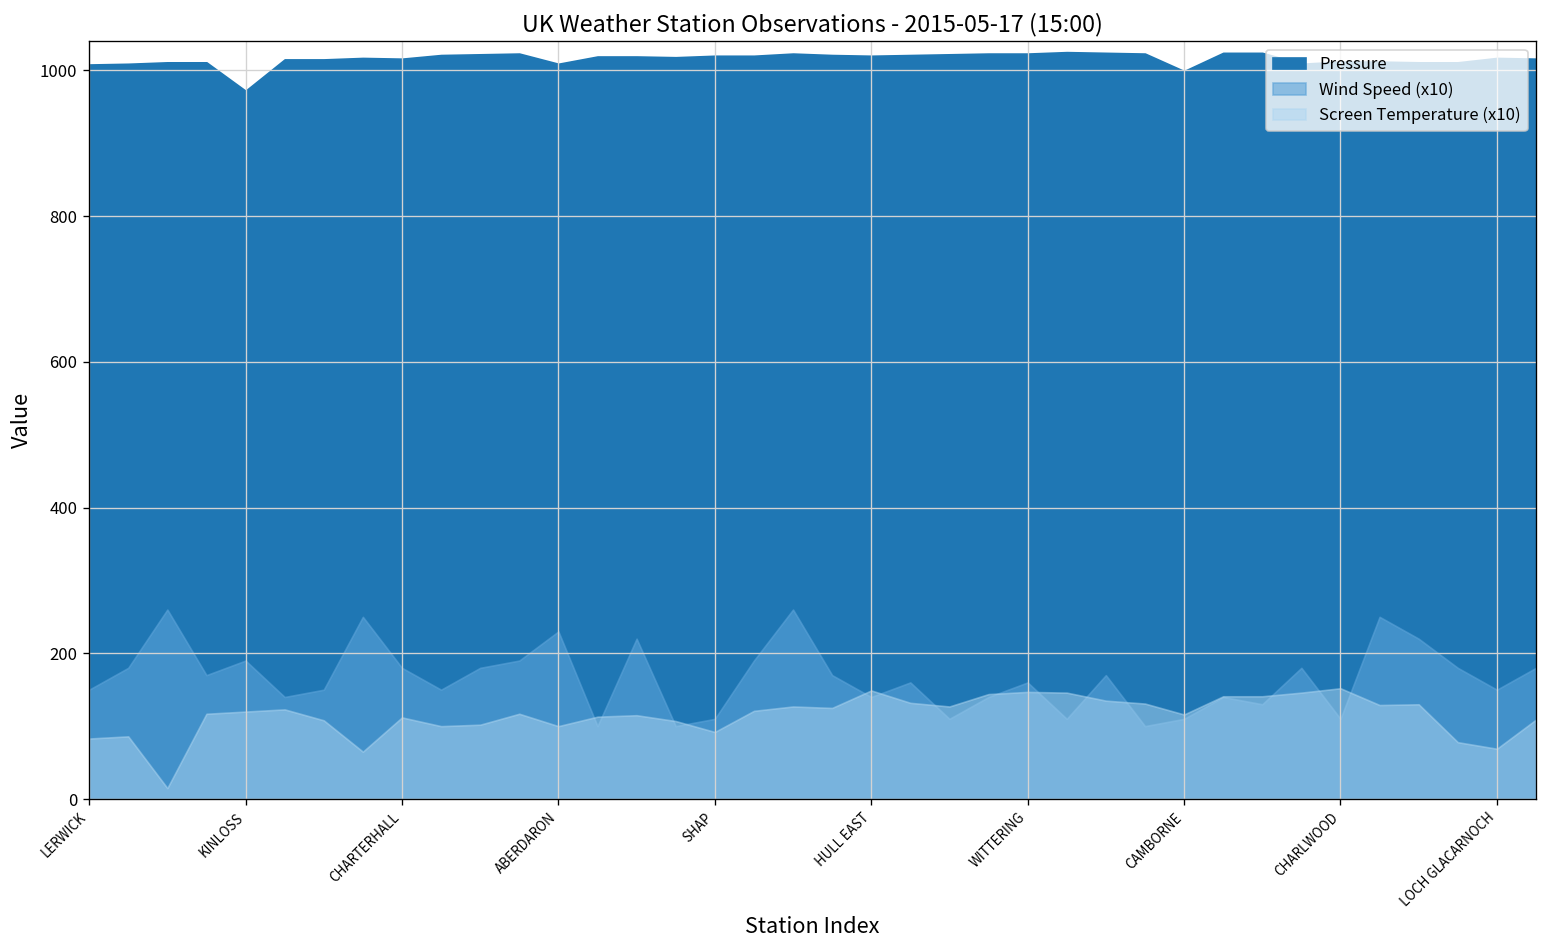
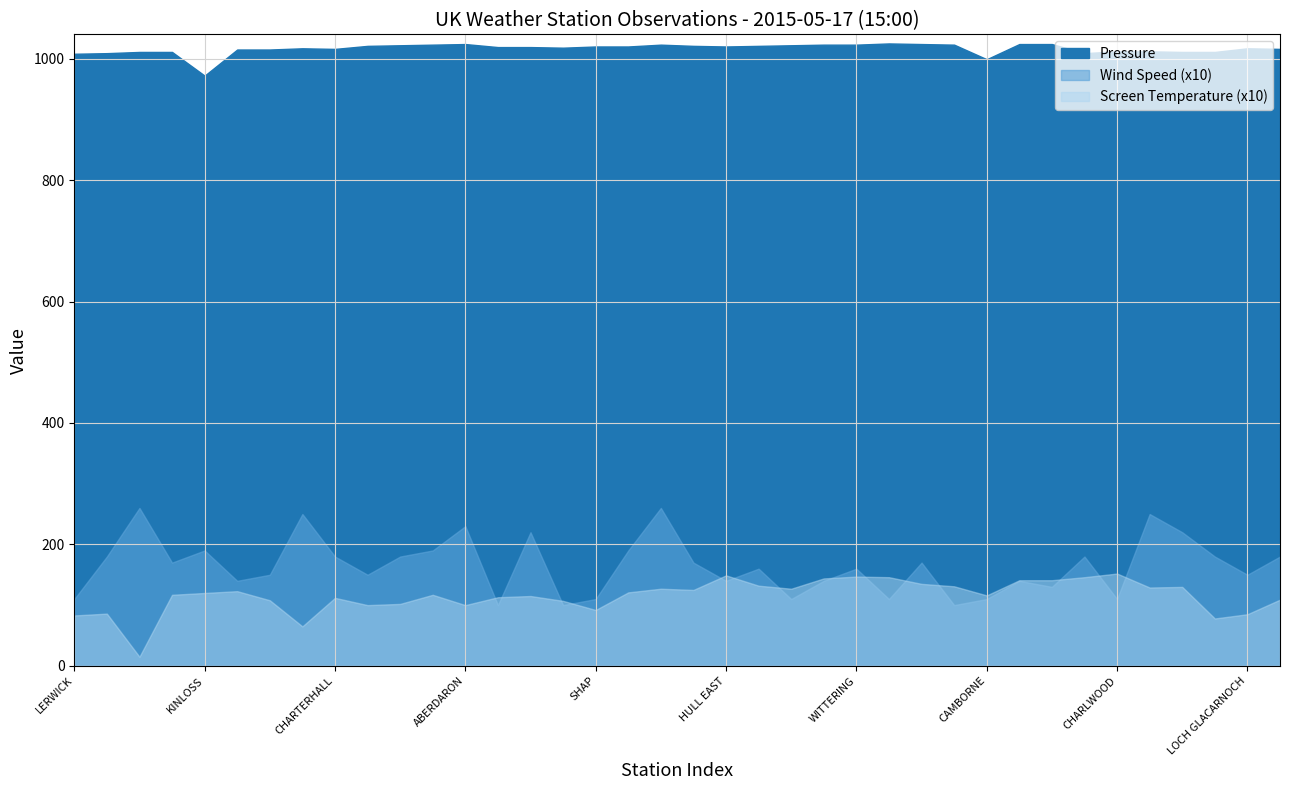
Wind Speed (x10), LERWICK: 150 -> 110
Pressure, ABERDARON: 1010 -> 1020
Screen Temperature (x10), LOCH GLACARNOCH: 70 -> 90
